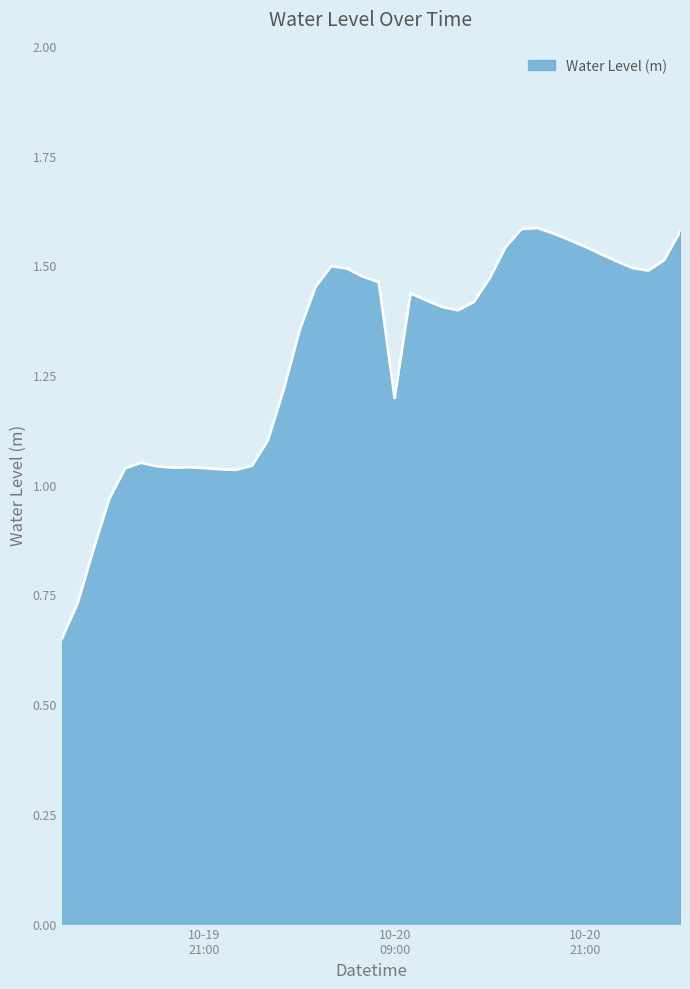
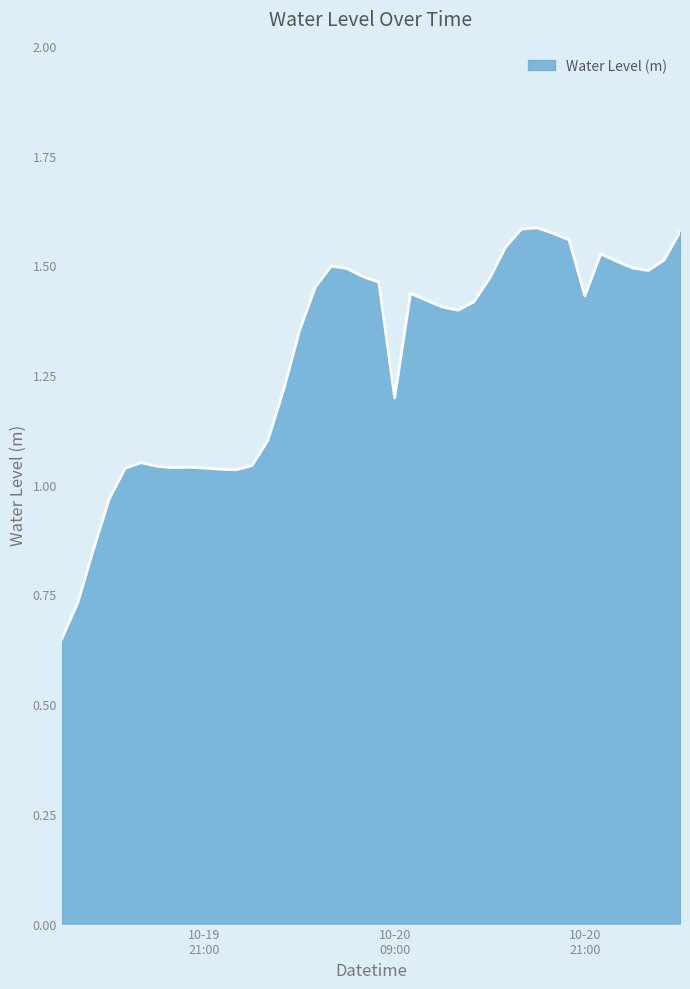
10-20 21:00: 1.54 -> 1.43
